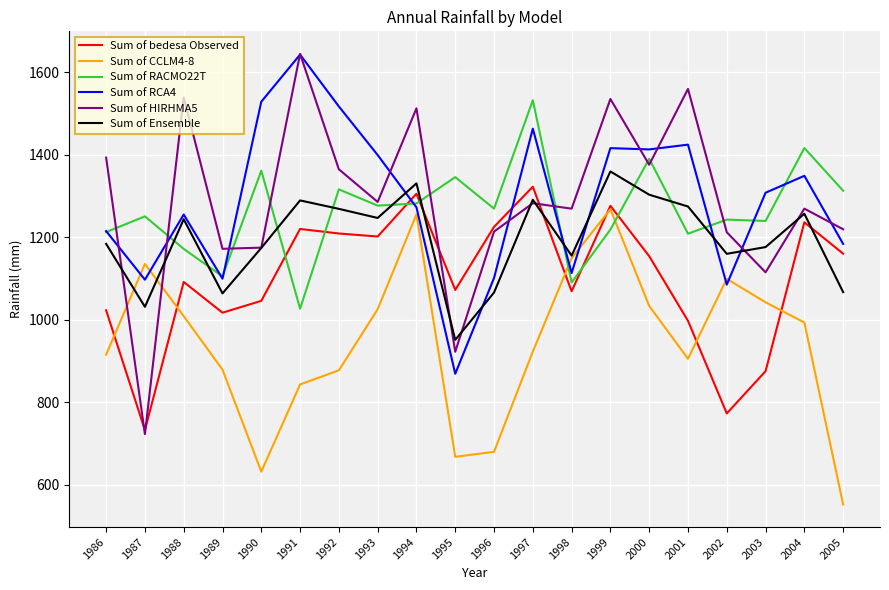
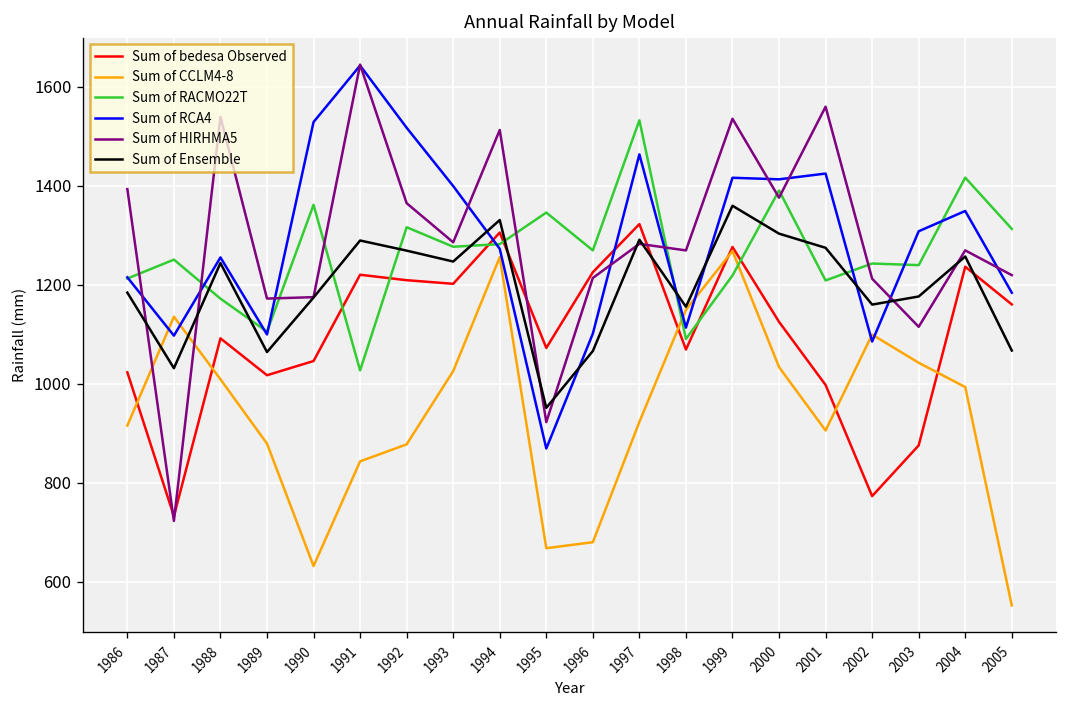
Sum of bedesa Observed, 2000: 1150 -> 1130
